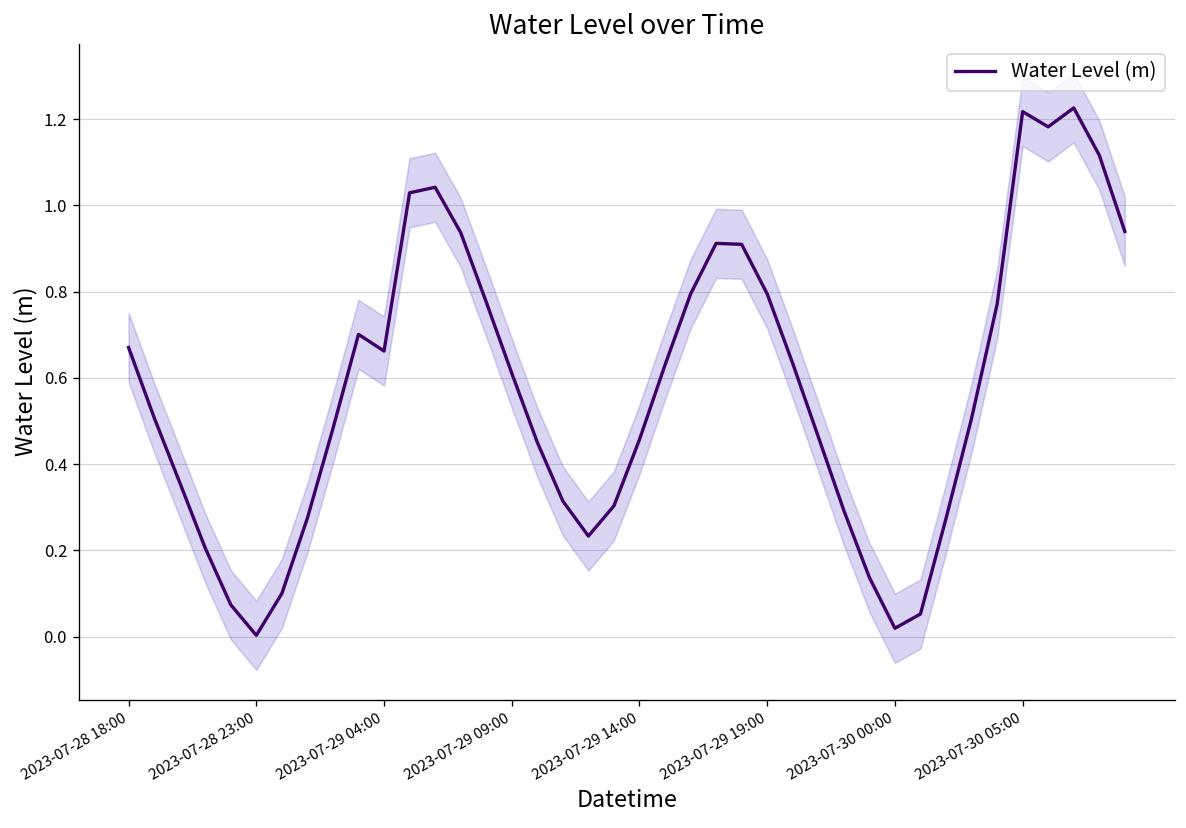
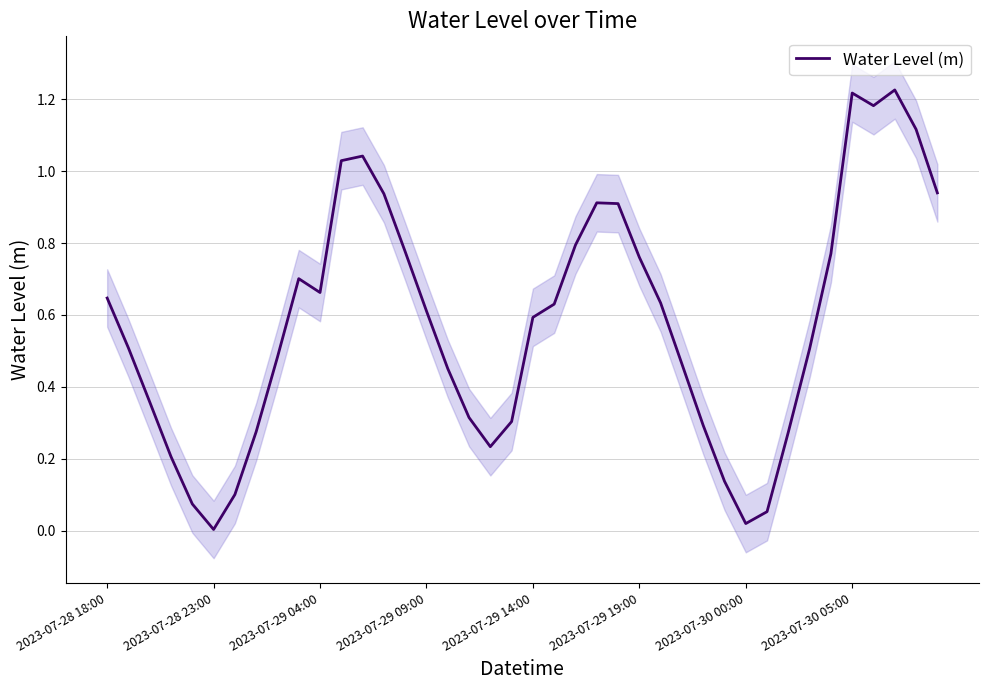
Water Level (m), 2023-07-28 18:00: 0.67 -> 0.65
Water Level (m), 2023-07-29 14:00: 0.46 -> 0.59
Water Level (m), 2023-07-29 19:00: 0.79 -> 0.76
